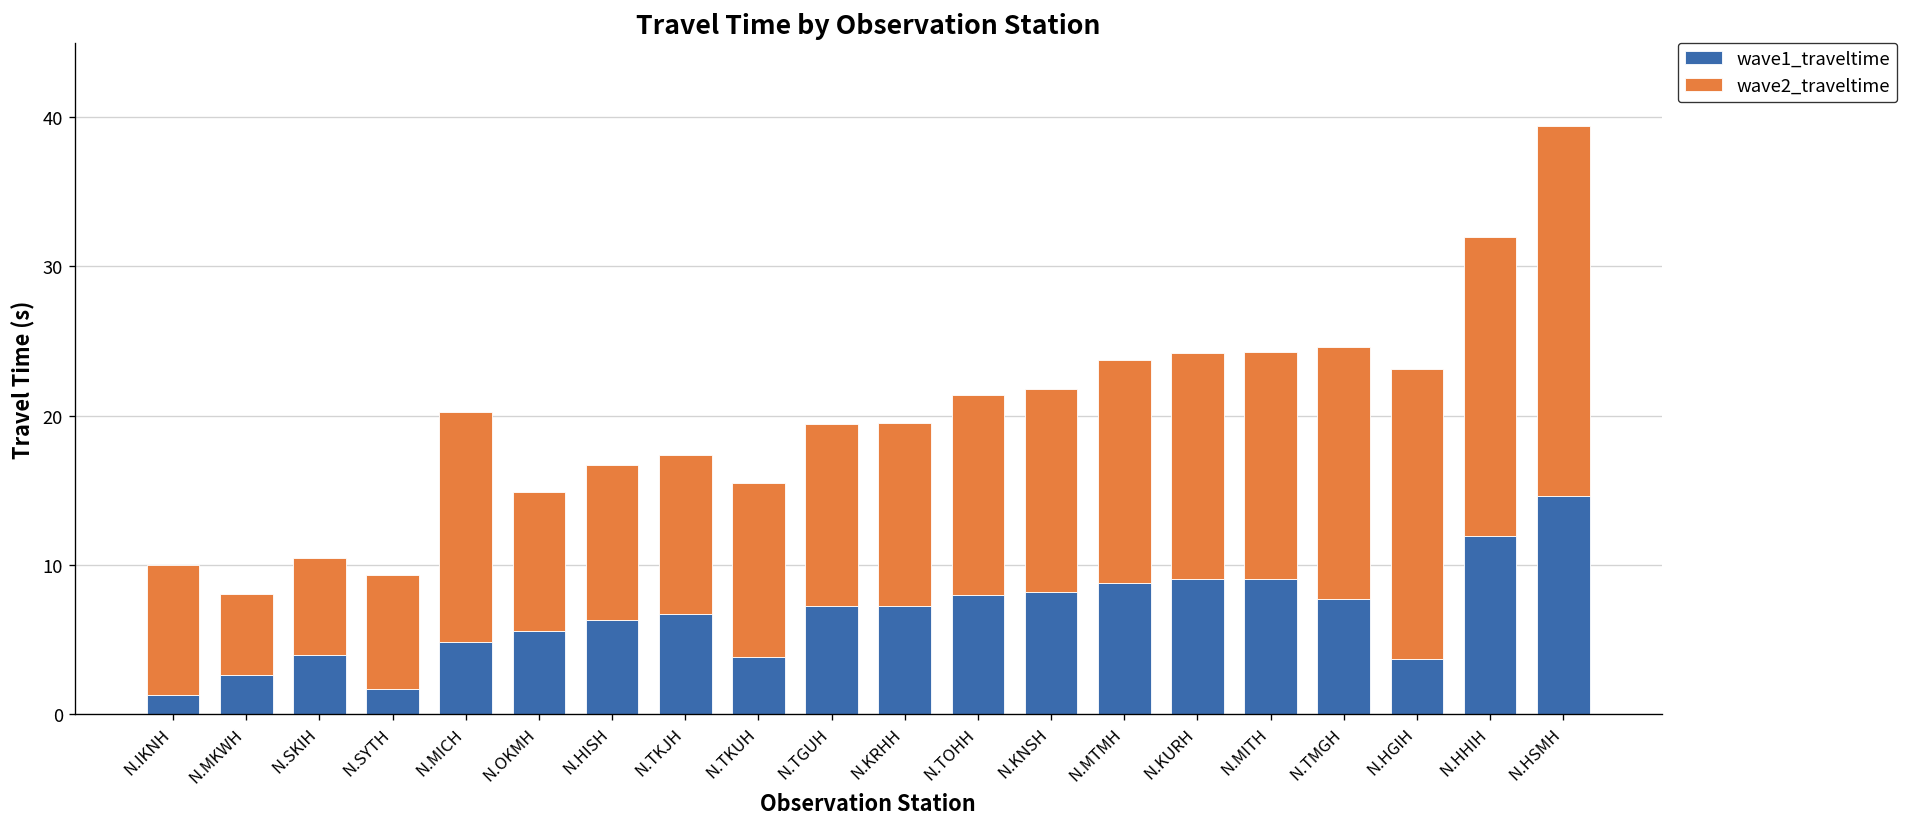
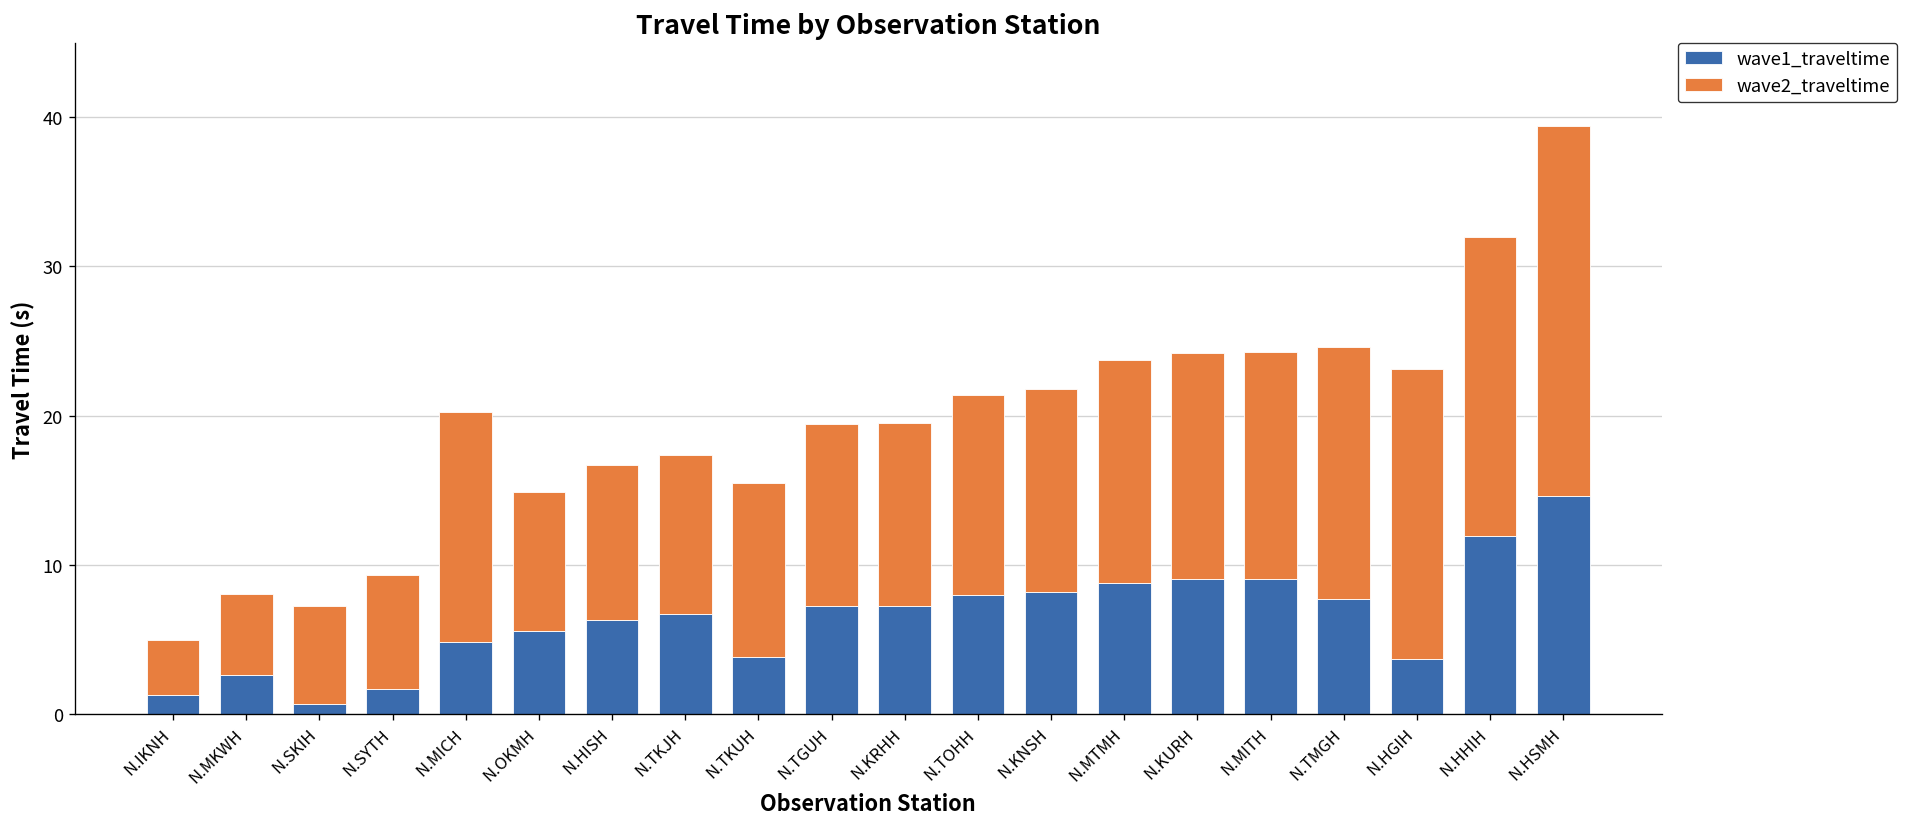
wave2_traveltime, N.IKNH: 8.7 -> 3.7
wave1_traveltime, N.SKIH: 3.9 -> 0.7
